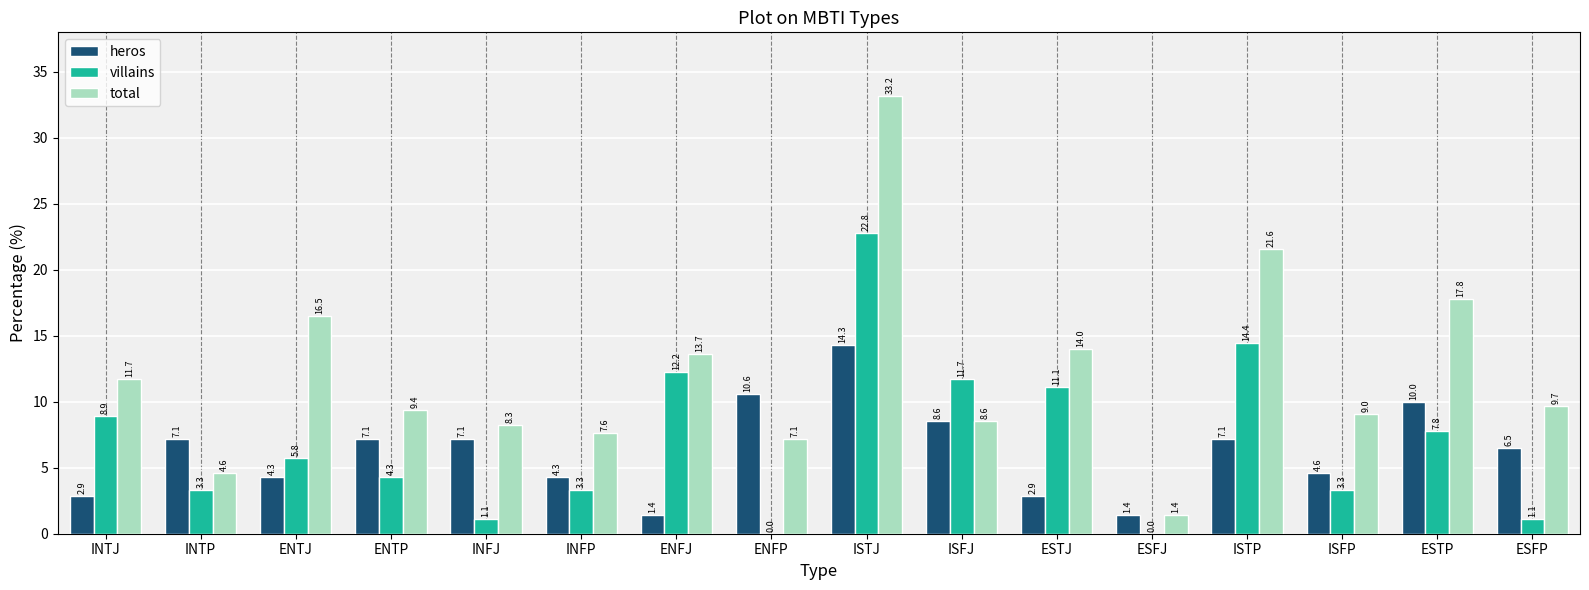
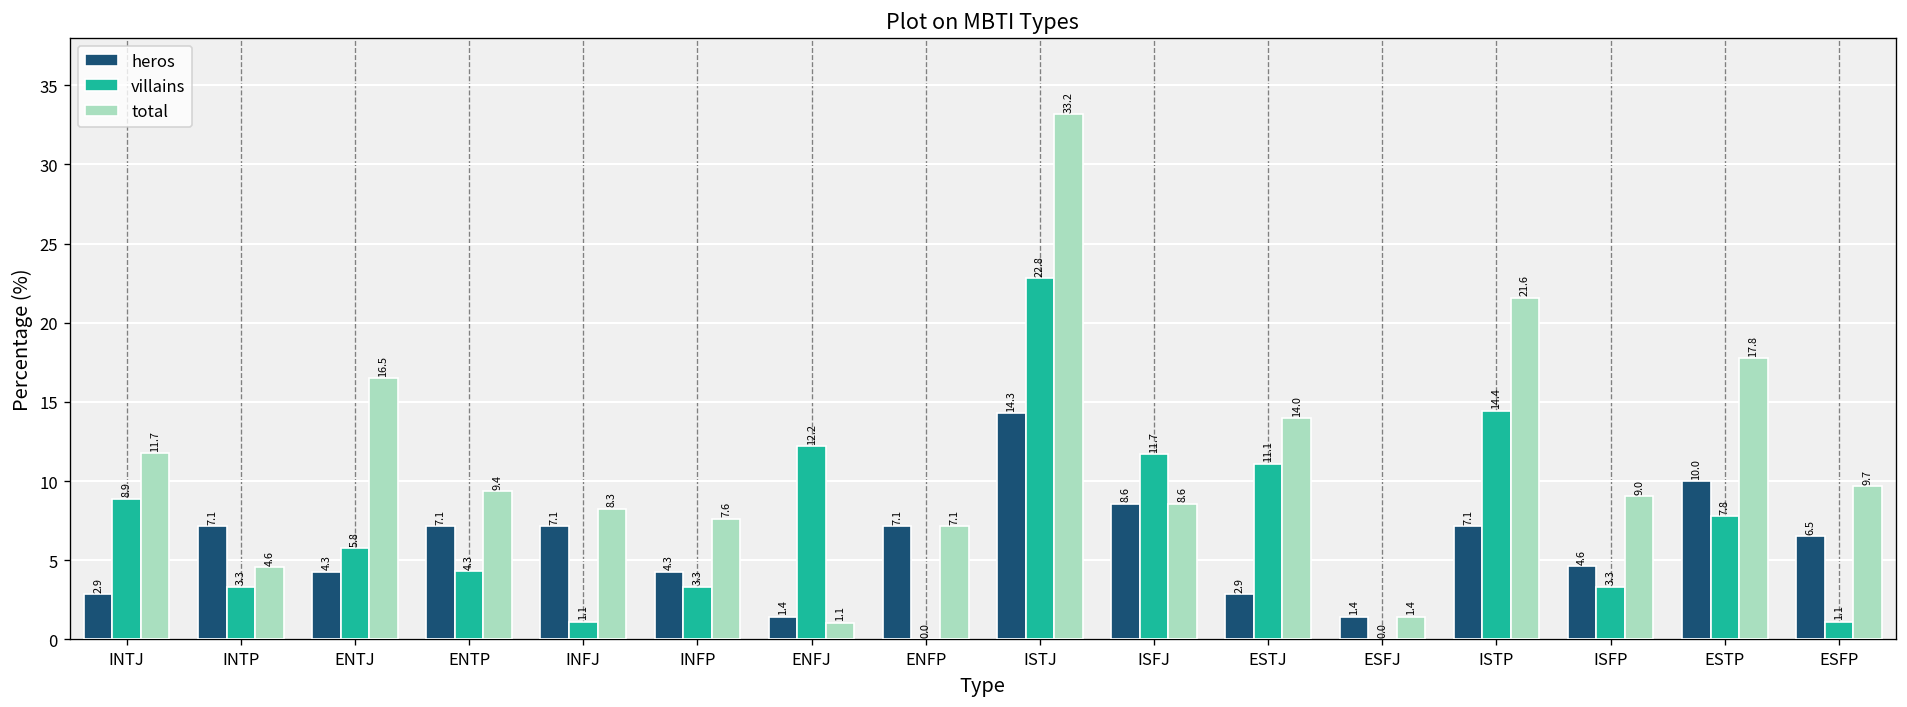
total, ENFJ: 13.7 -> 1.1
heros, ENFP: 10.6 -> 7.1
